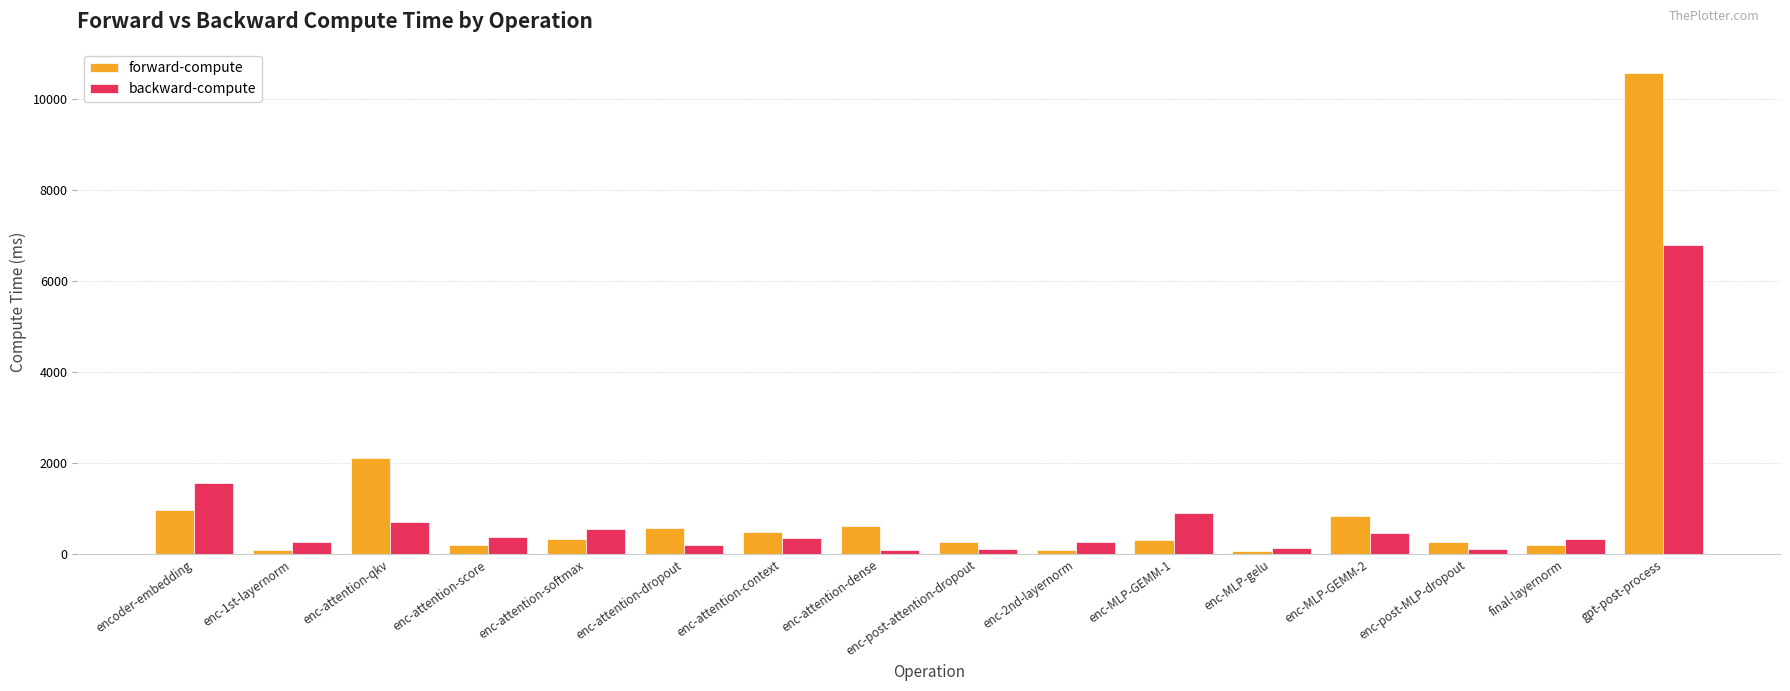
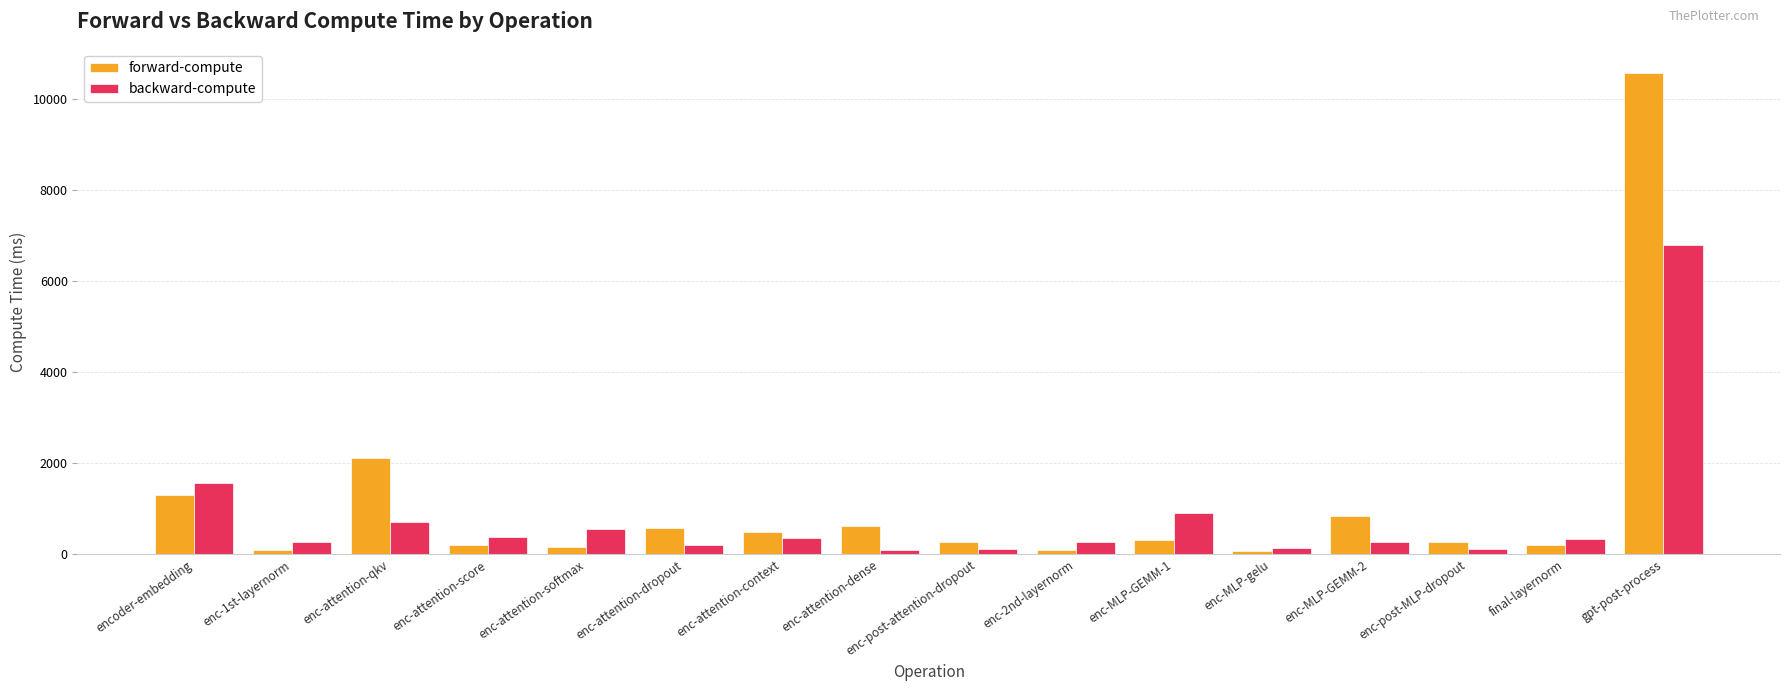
forward-compute, encoder-embedding: 1000 -> 1300
forward-compute, enc-attention-softmax: 300 -> 200
backward-compute, enc-MLP-GEMM-2: 500 -> 300
